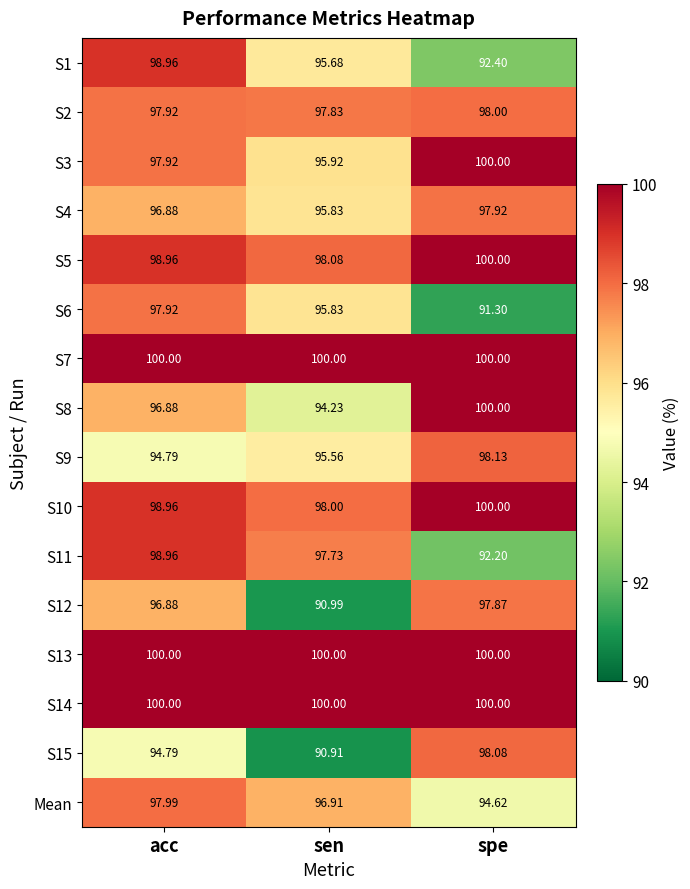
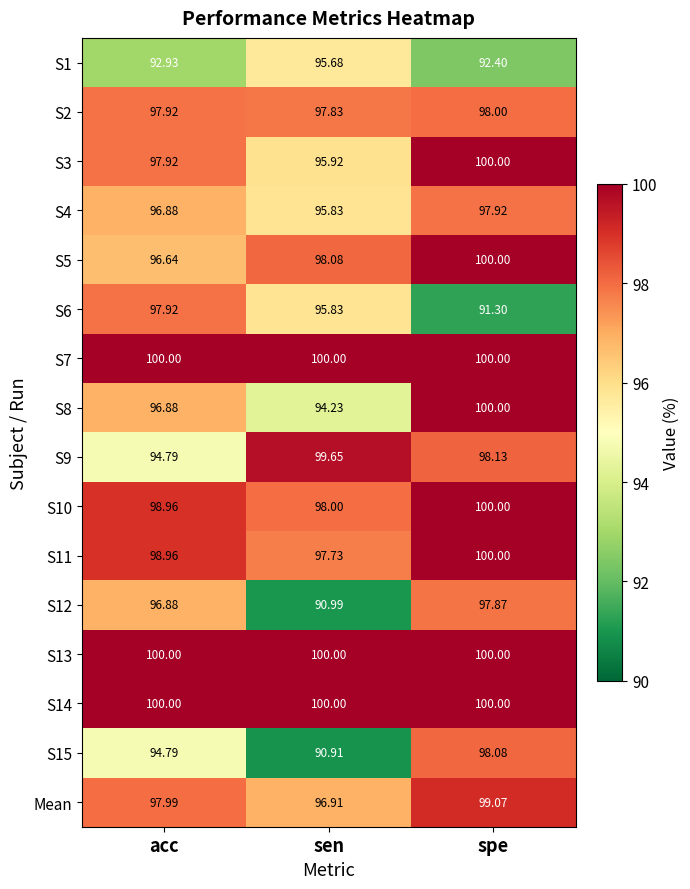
S1, acc: 98.96 -> 92.93
S5, acc: 98.96 -> 96.64
S9, sen: 95.56 -> 99.65
S11, spe: 92.20 -> 100.00
Mean, spe: 94.62 -> 99.07
